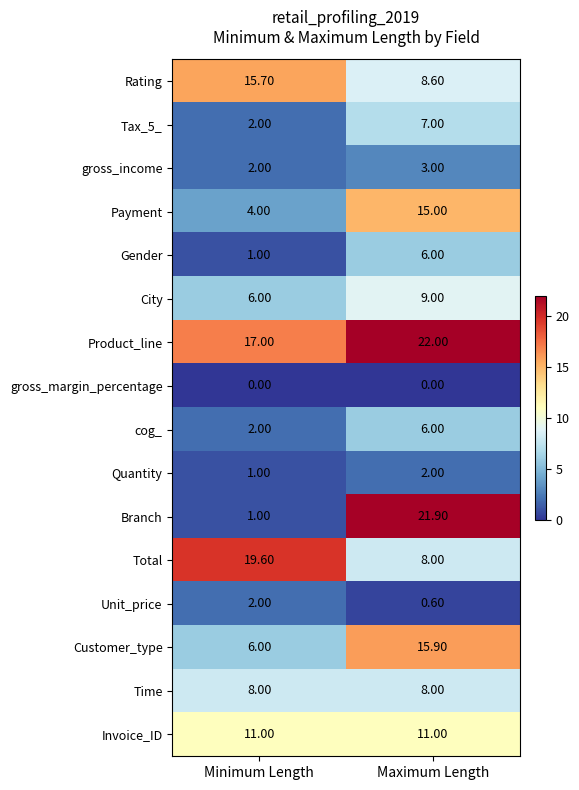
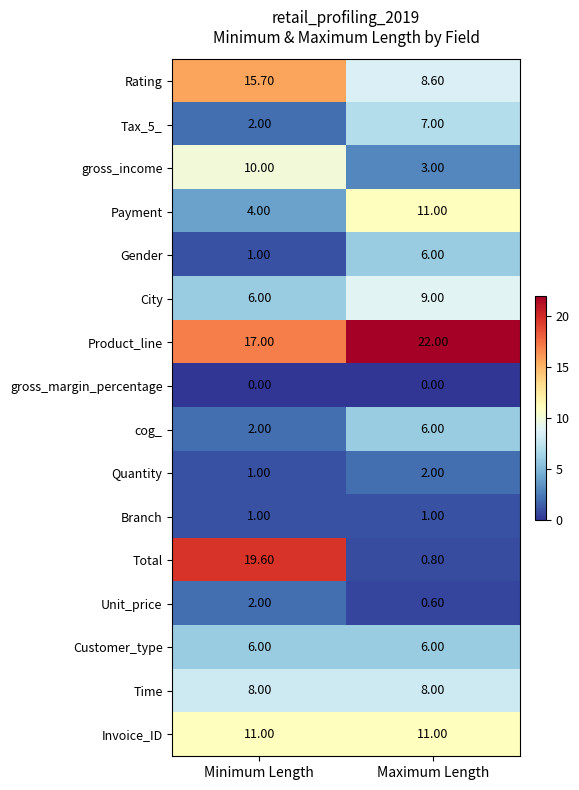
gross_income, Minimum Length: 2.00 -> 10.00
Payment, Maximum Length: 15.00 -> 11.00
Branch, Maximum Length: 21.90 -> 1.00
Total, Maximum Length: 8.00 -> 0.80
Customer_type, Maximum Length: 15.90 -> 6.00
